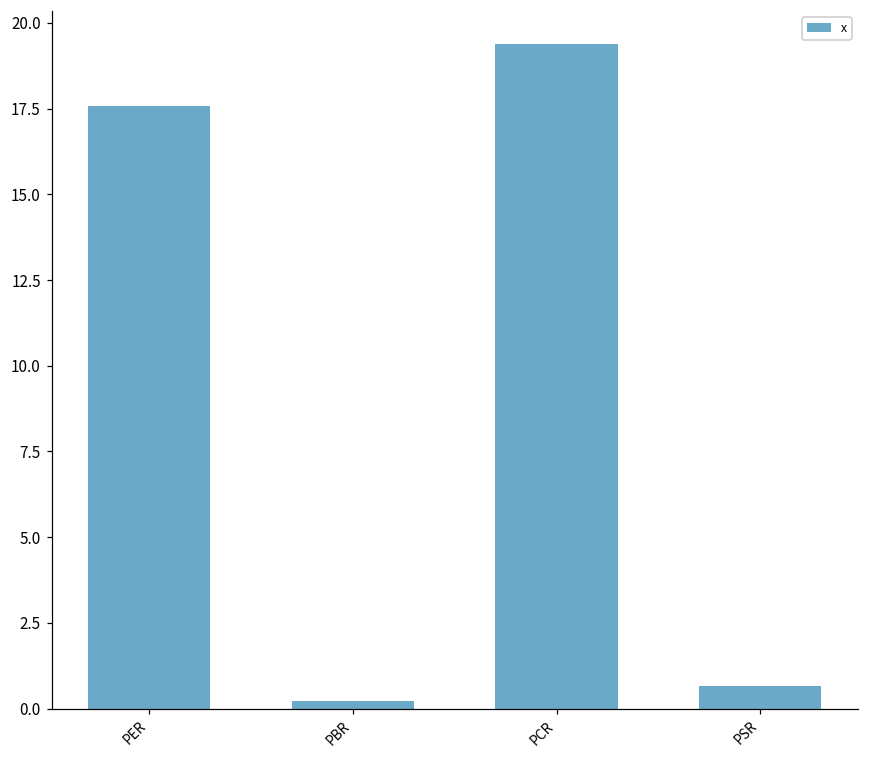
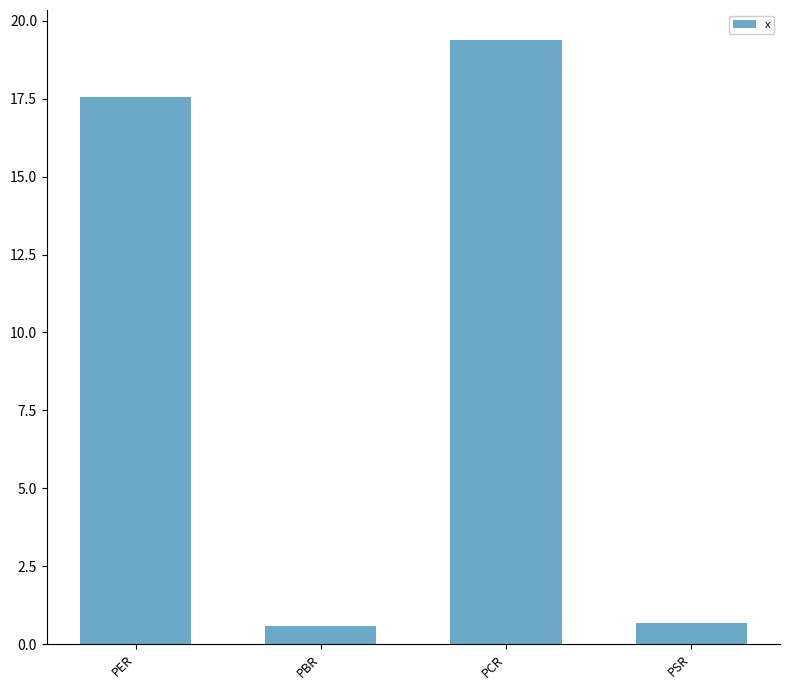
PBR: 0.2 -> 0.6
